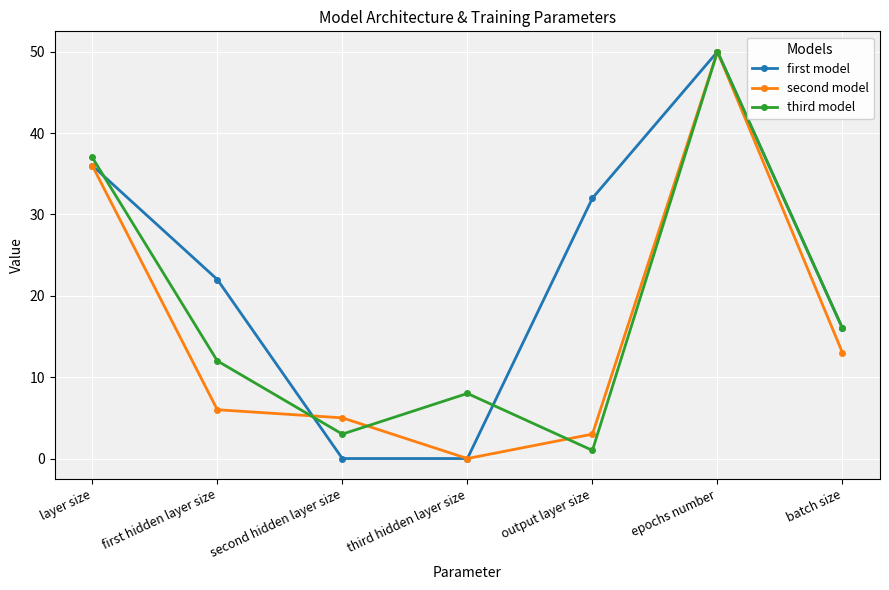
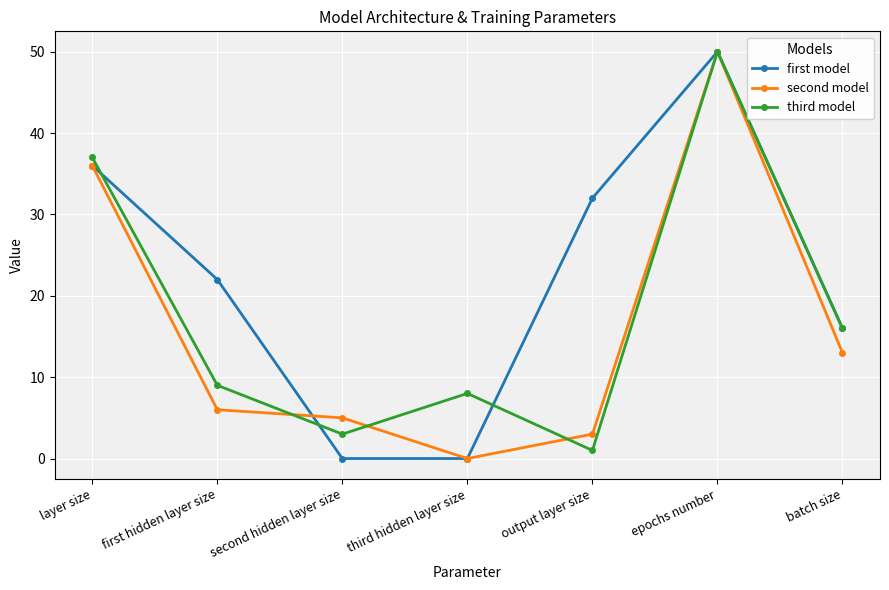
third model, first hidden layer size: 12 -> 9
